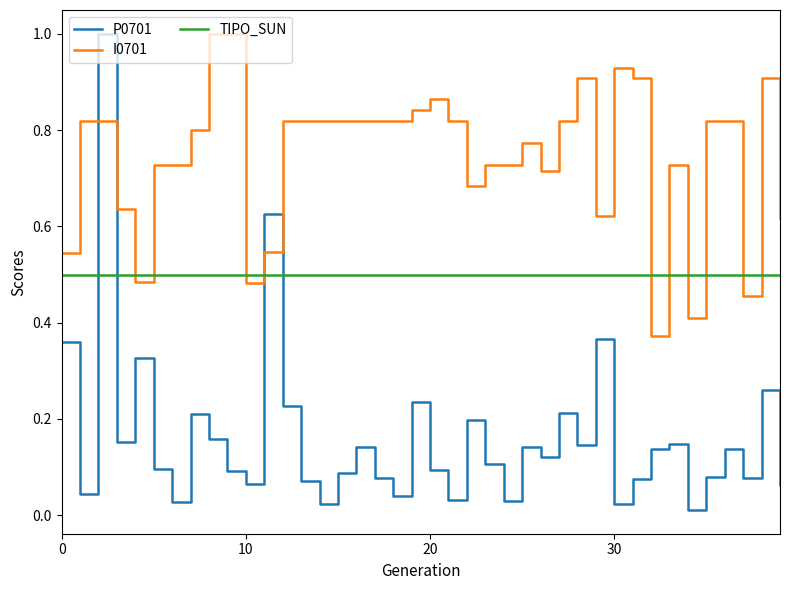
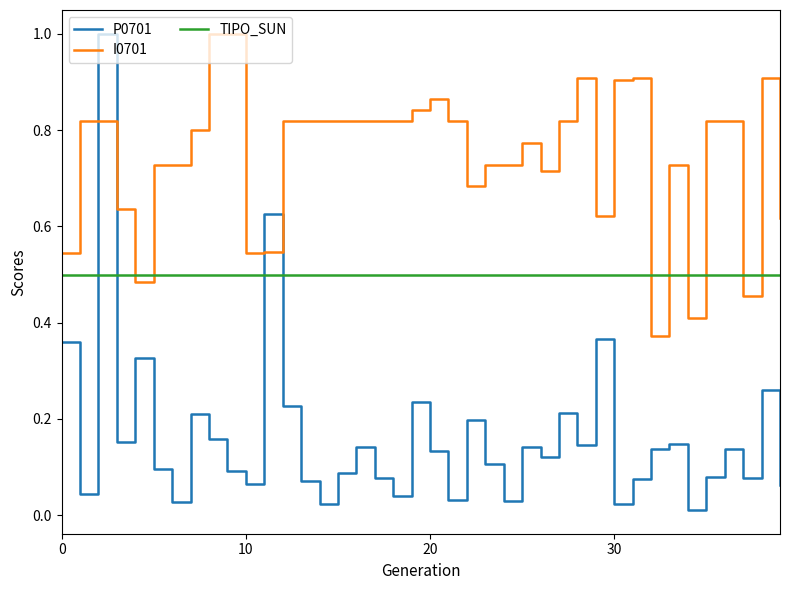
I0701, 10: 0.48 -> 0.55
P0701, 20: 0.09 -> 0.13
I0701, 30: 0.93 -> 0.91
